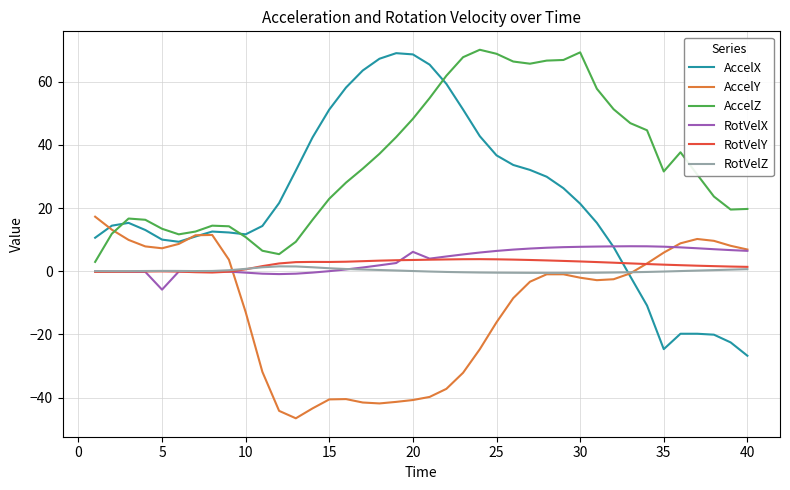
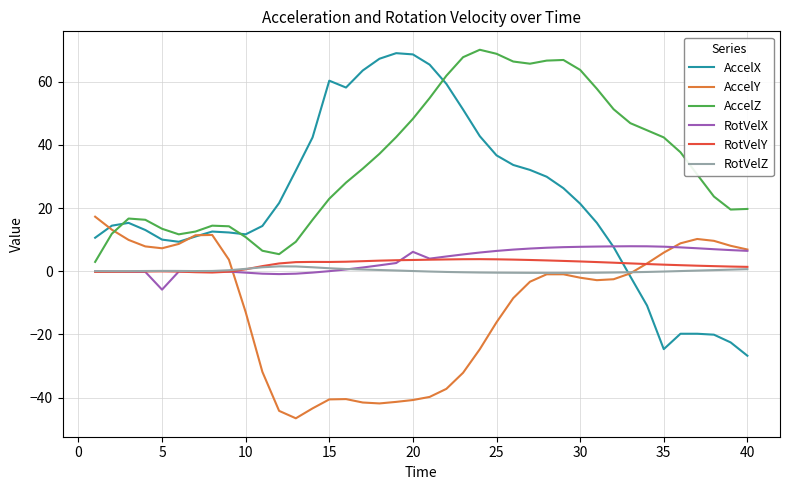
AccelX, 15: 51 -> 60
AccelZ, 30: 69 -> 64
AccelZ, 35: 32 -> 42
